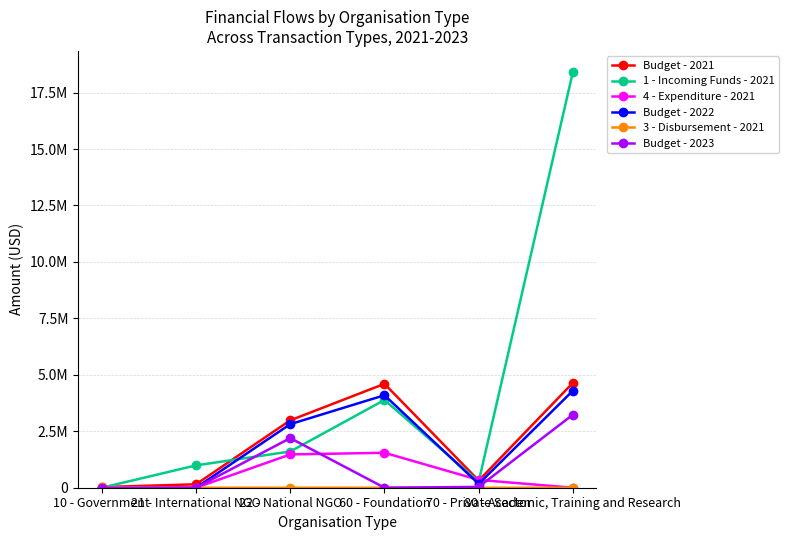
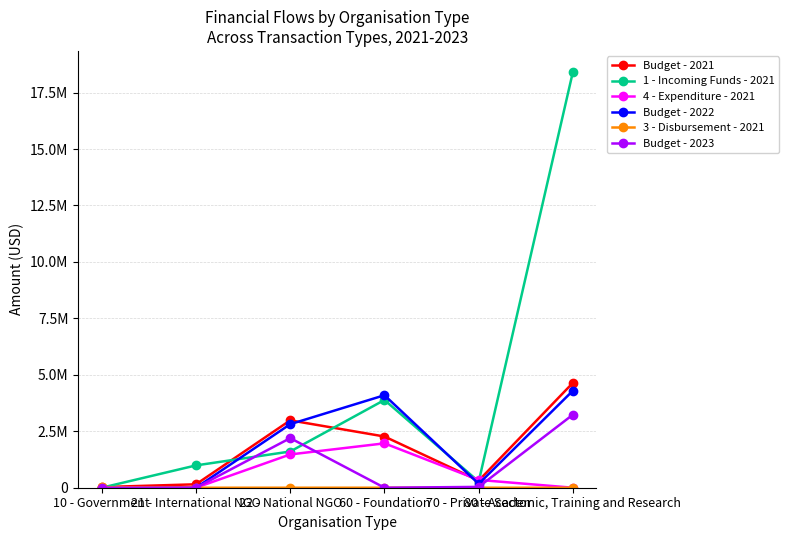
Budget - 2021, 60 - Foundation: 4600000 -> 2300000
4 - Expenditure - 2021, 60 - Foundation: 1500000 -> 2000000
